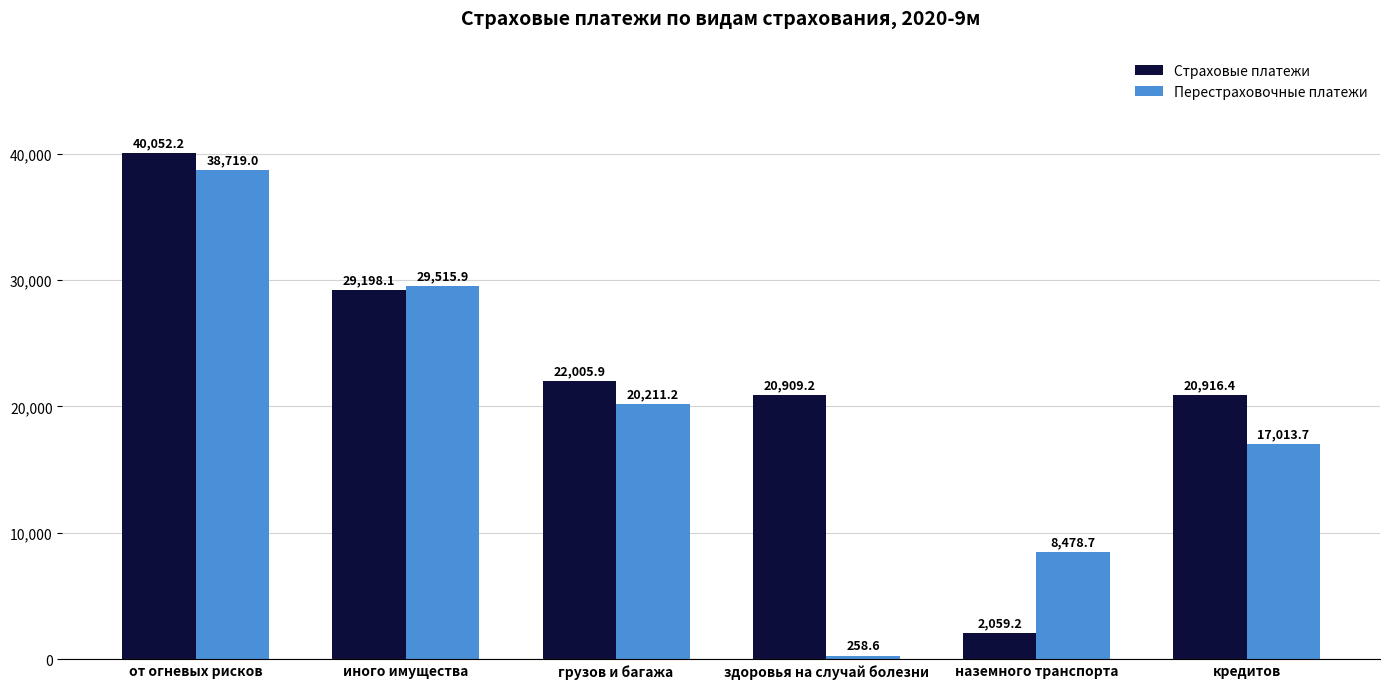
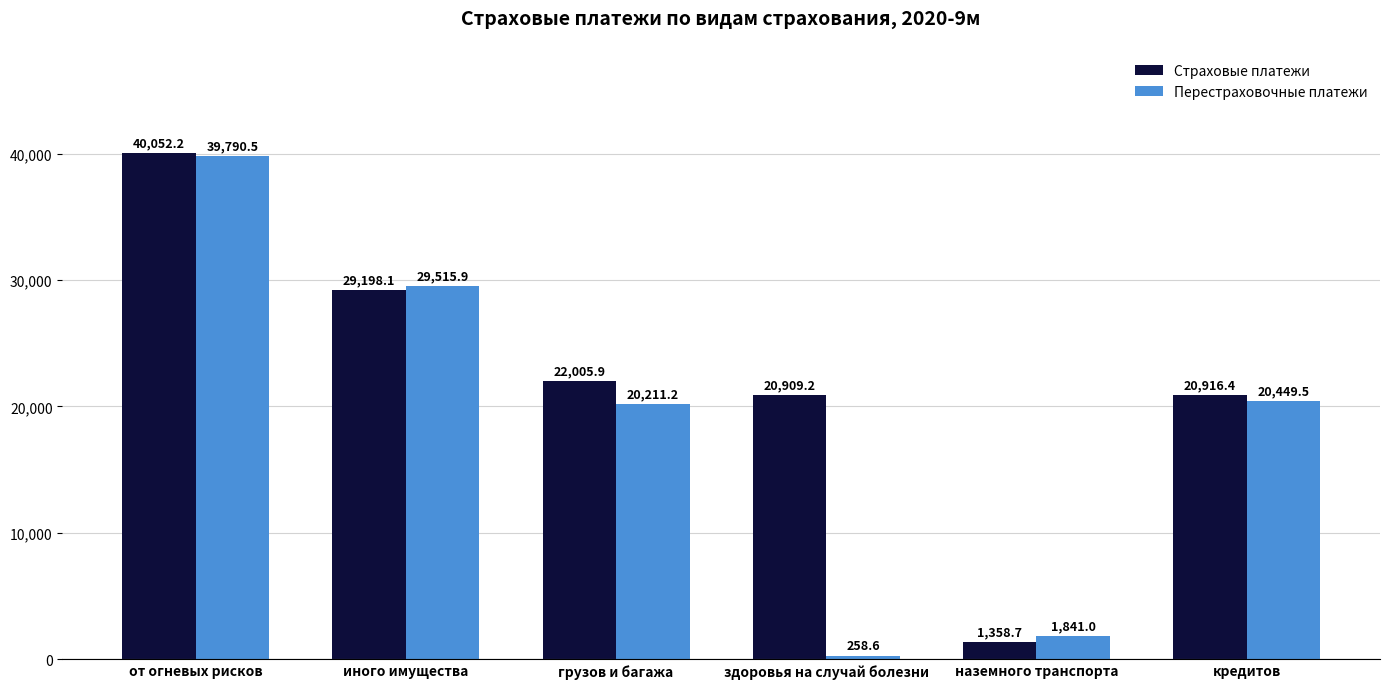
Перестраховочные платежи, от огневых рисков: 38,719.0 -> 39,790.5
Страховые платежи, наземного транспорта: 2,059.2 -> 1,358.7
Перестраховочные платежи, наземного транспорта: 8,478.7 -> 1,841.0
Перестраховочные платежи, кредитов: 17,013.7 -> 20,449.5
